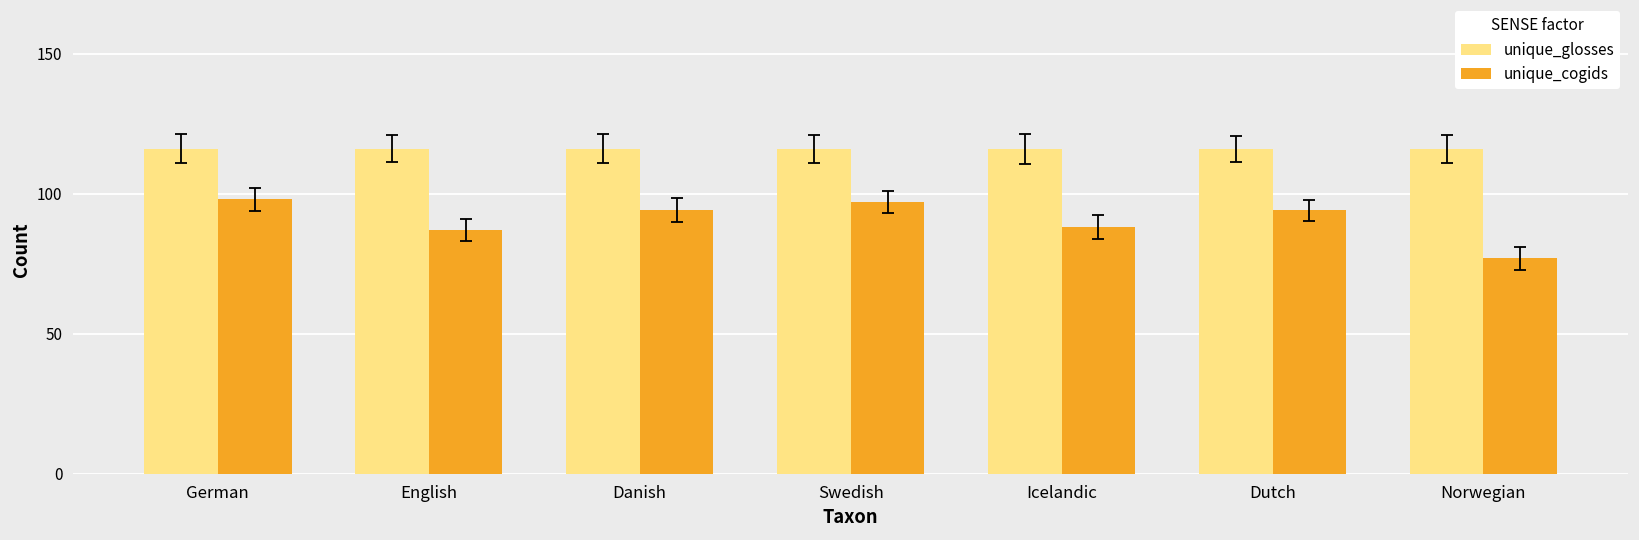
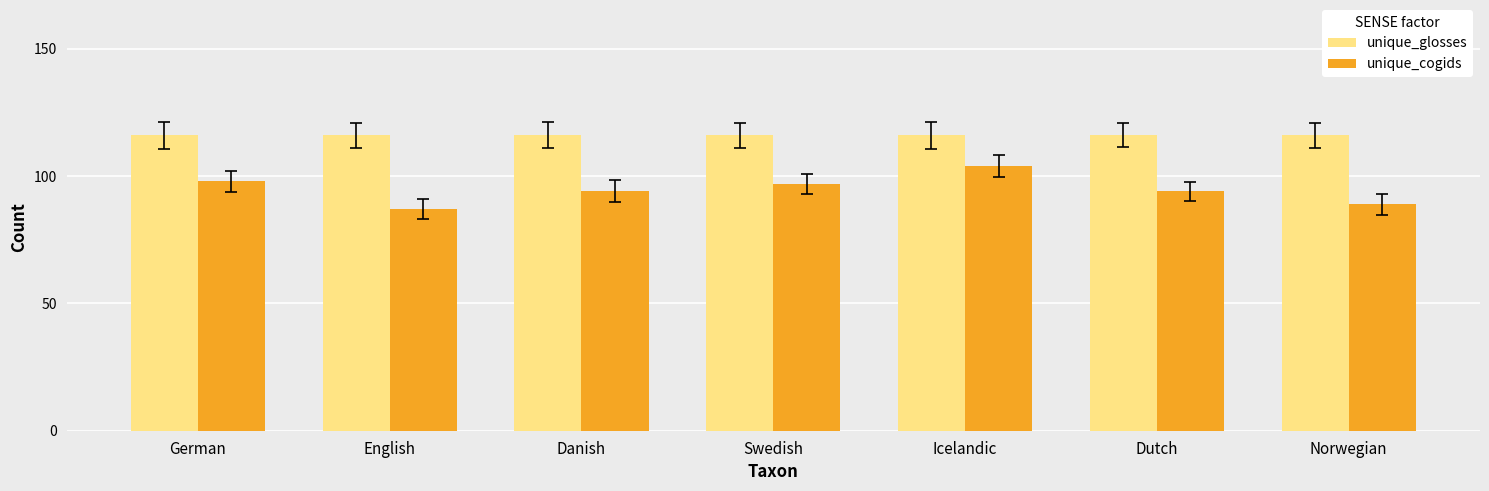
unique_cogids, Icelandic: 88 -> 104
unique_cogids, Norwegian: 77 -> 89
